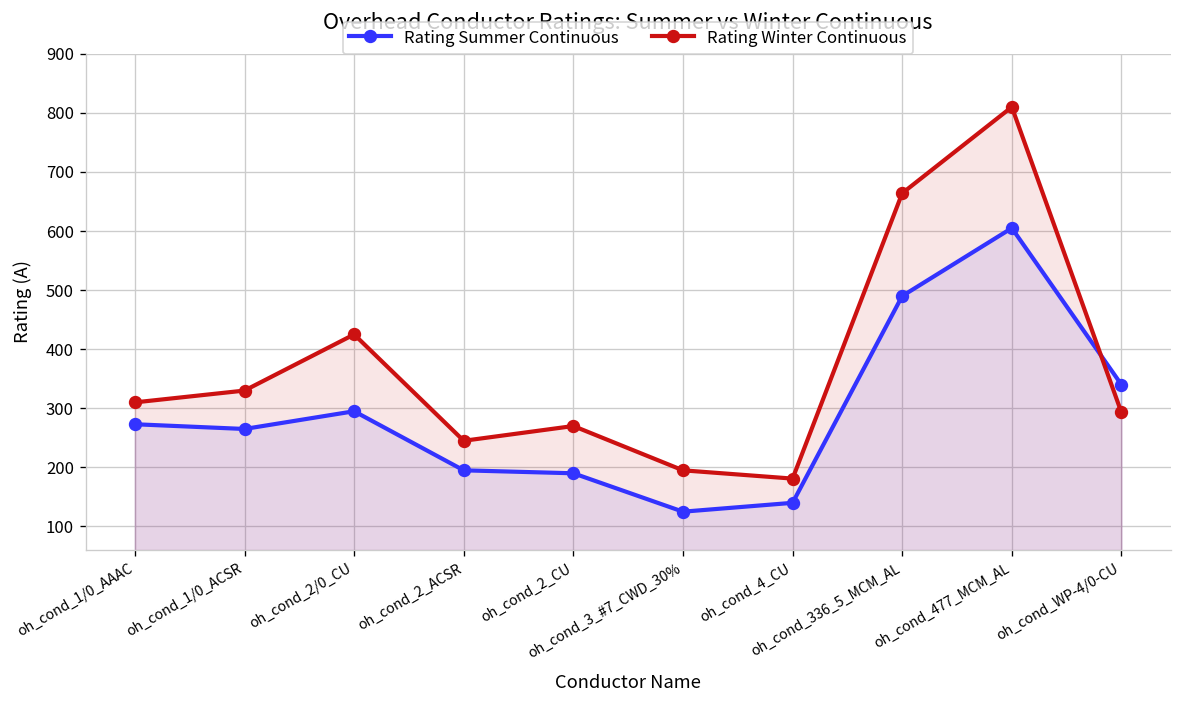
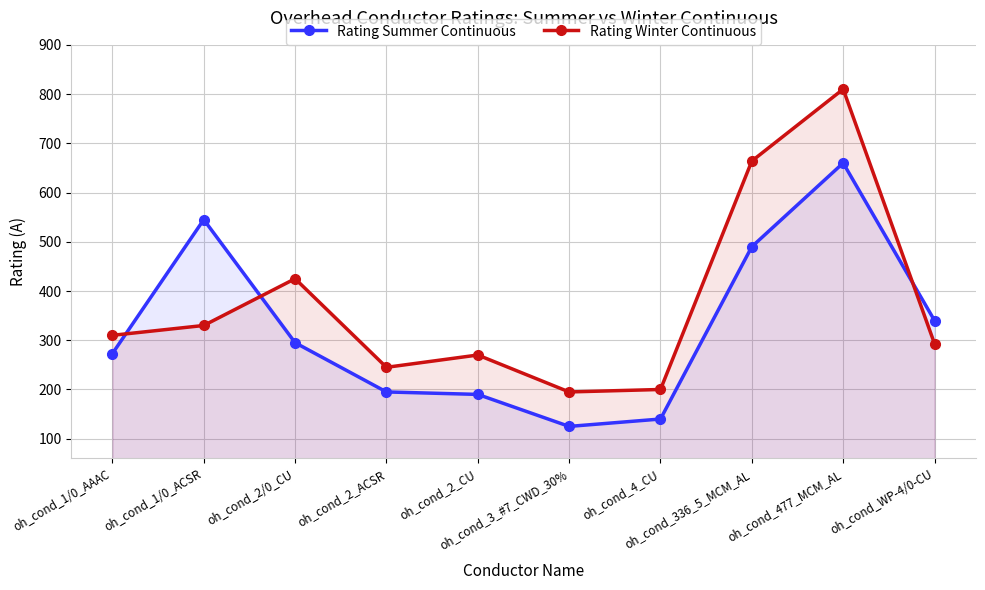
Rating Summer Continuous, oh_cond_1/0_ACSR: 270 -> 550
Rating Winter Continuous, oh_cond_4_CU: 180 -> 200
Rating Summer Continuous, oh_cond_477_MCM_AL: 610 -> 660
